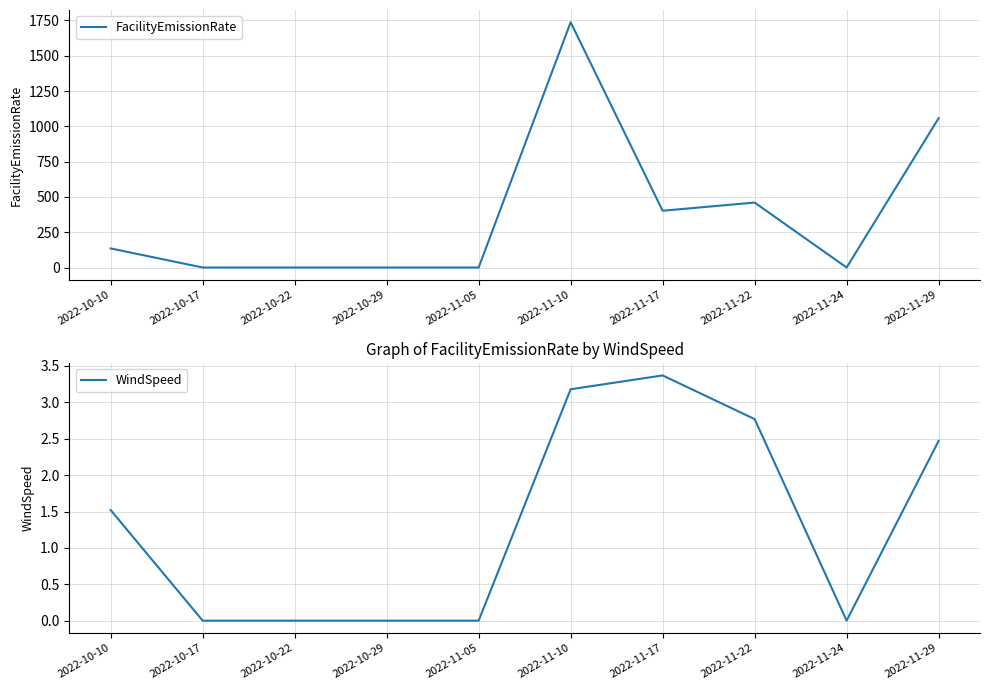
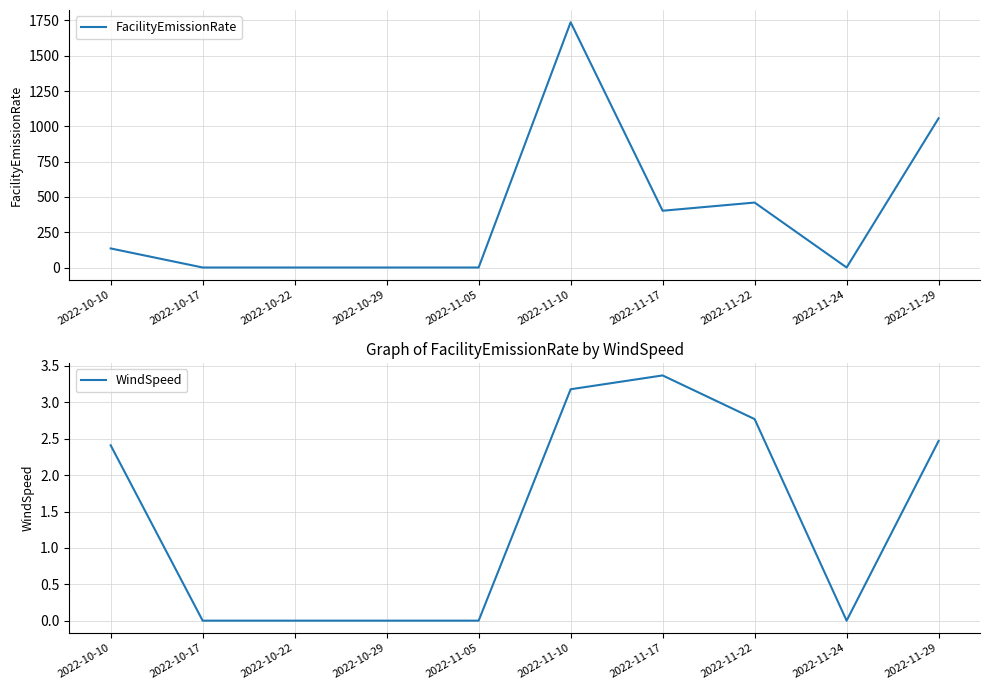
Graph of FacilityEmissionRate by WindSpeed, 2022-10-10: 1.5 -> 2.4
